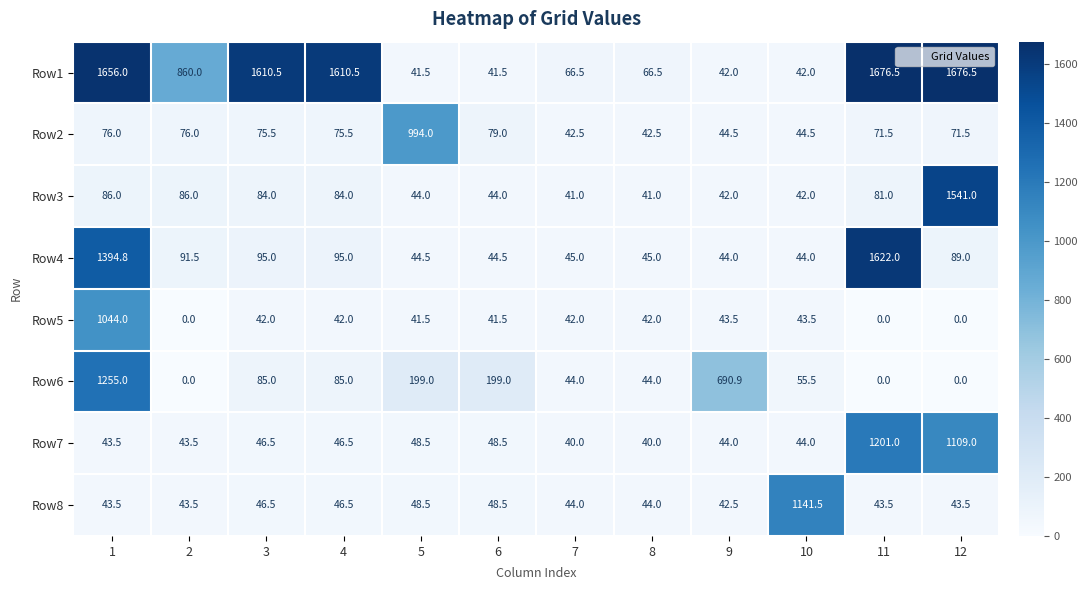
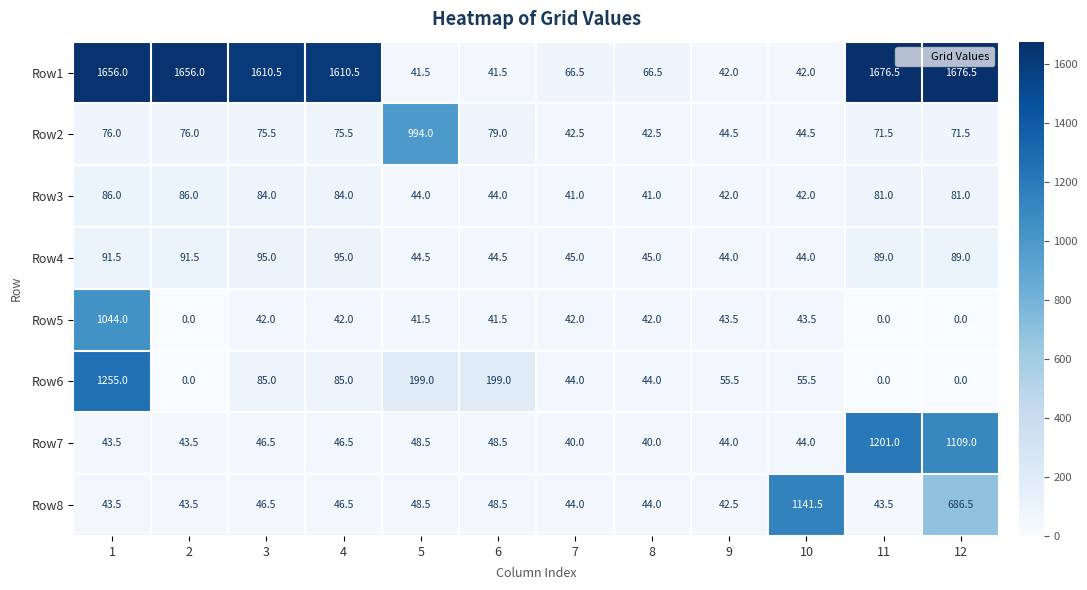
Row1, 2: 860.0 -> 1656.0
Row3, 12: 1541.0 -> 81.0
Row4, 1: 1394.8 -> 91.5
Row4, 11: 1622.0 -> 89.0
Row6, 9: 690.9 -> 55.5
Row8, 12: 43.5 -> 686.5
